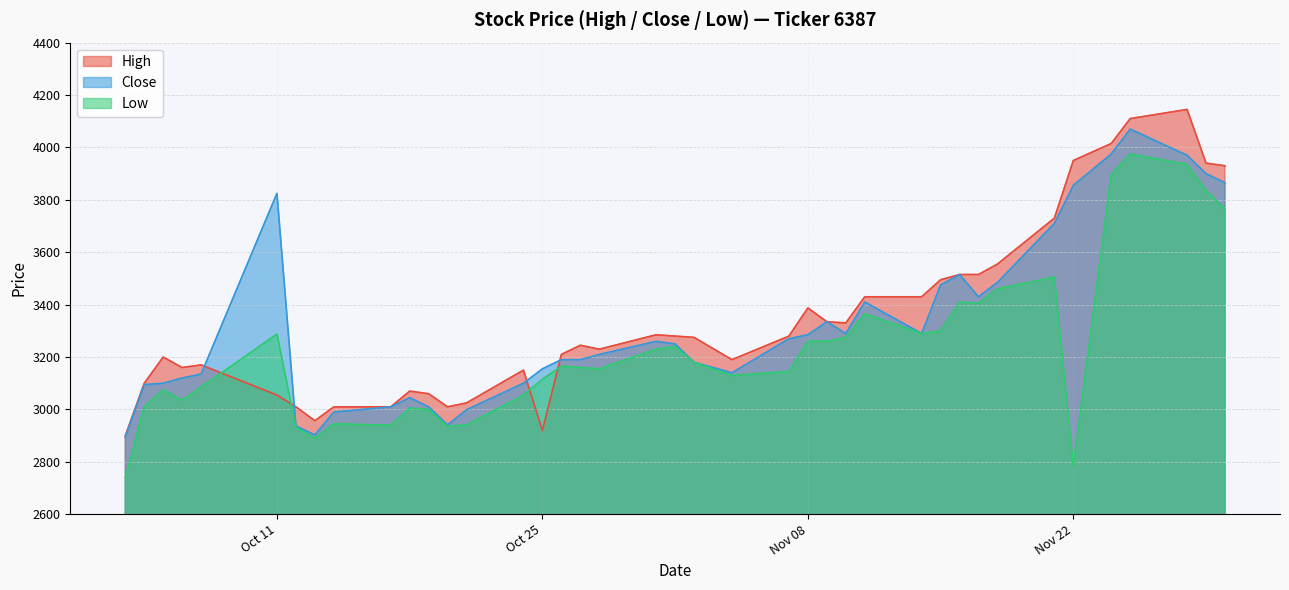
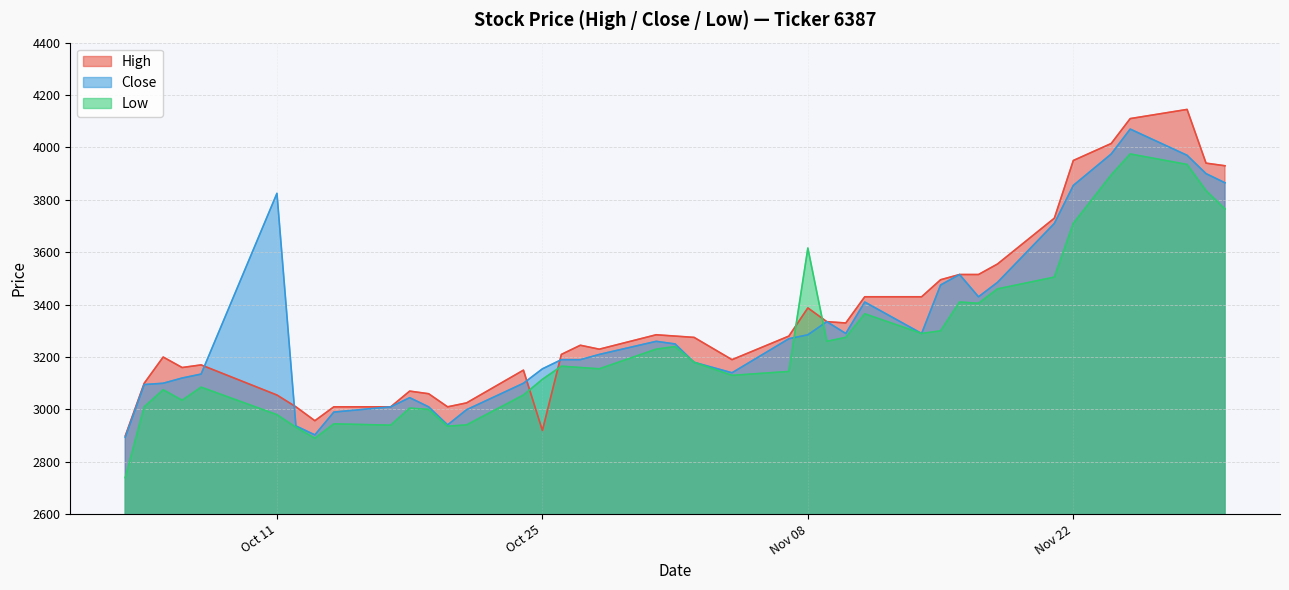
Low, Oct 11: 3290 -> 2980
Low, Nov 08: 3260 -> 3620
Low, Nov 22: 2780 -> 3710
